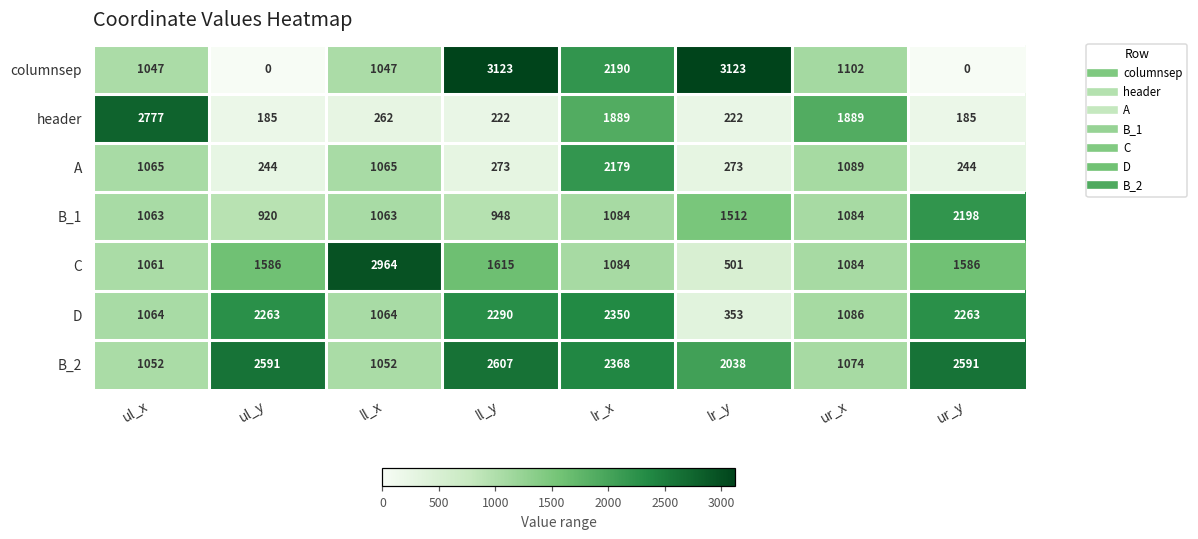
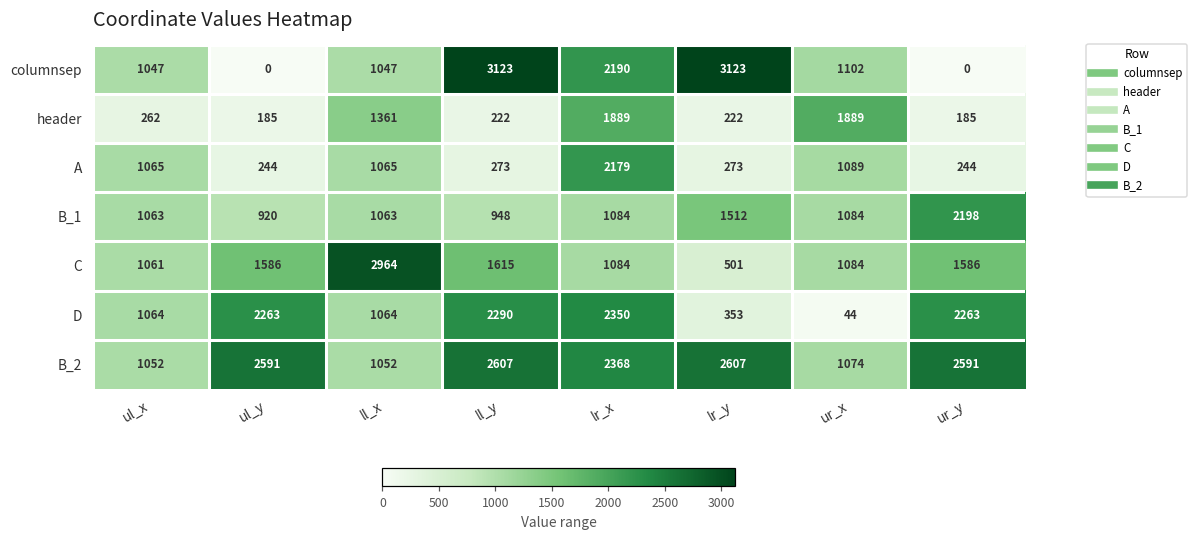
header, ul_x: 2777 -> 262
header, ll_x: 262 -> 1361
D, ur_x: 1086 -> 44
B_2, lr_y: 2038 -> 2607
